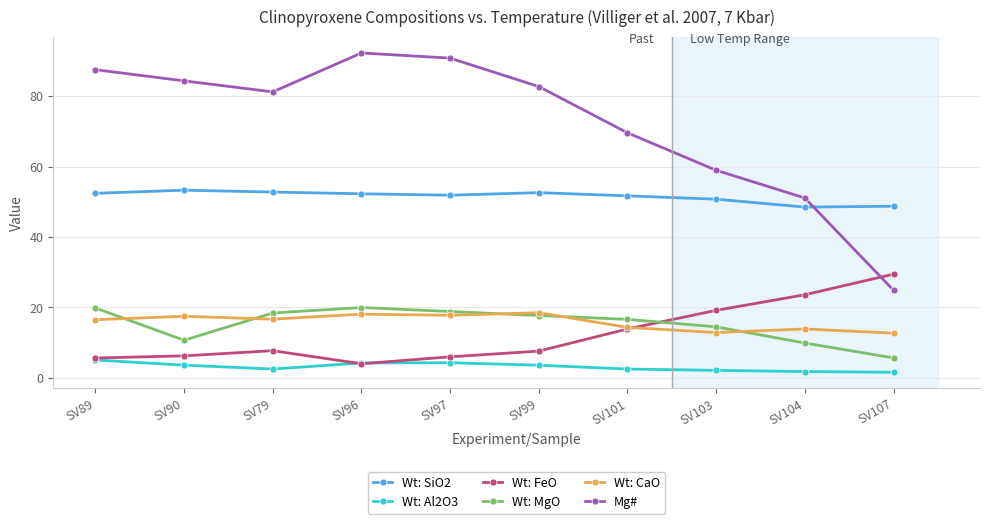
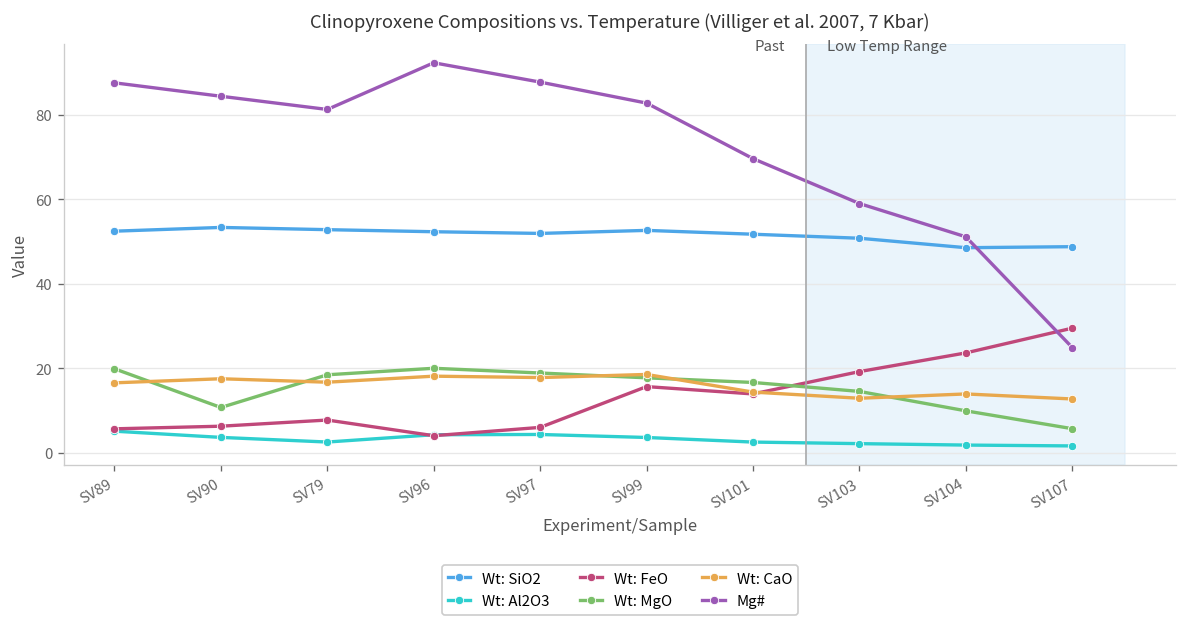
Mg#, SV97: 91 -> 88
Wt: FeO, SV99: 8 -> 16
